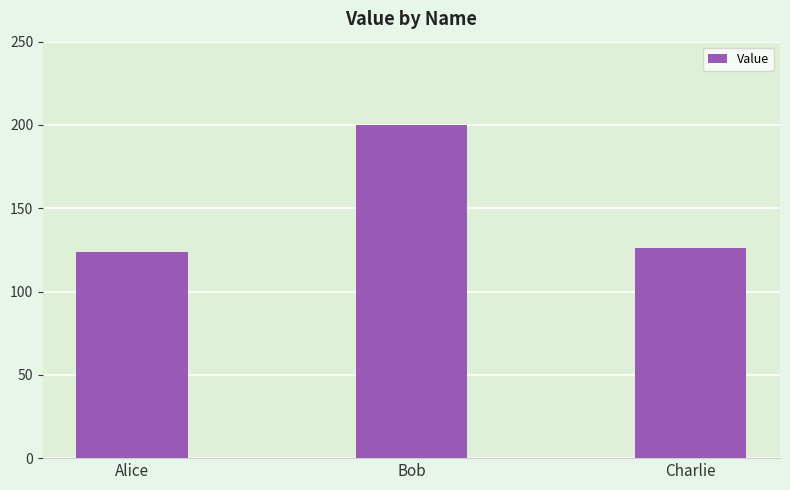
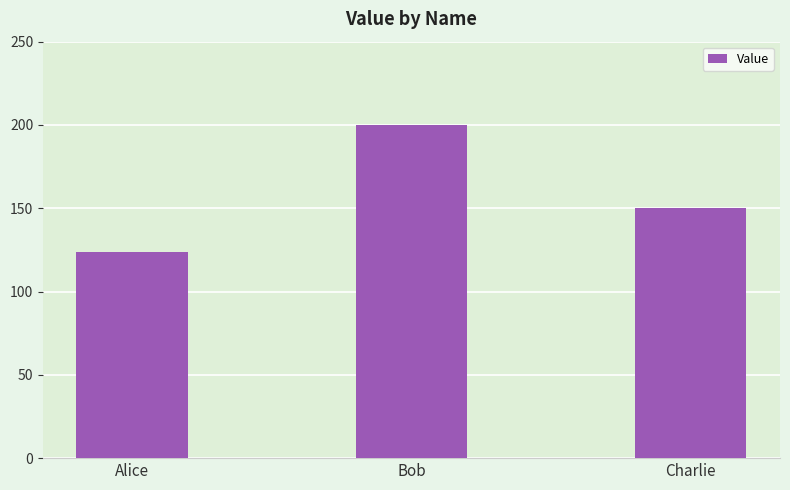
Charlie: 126 -> 150
